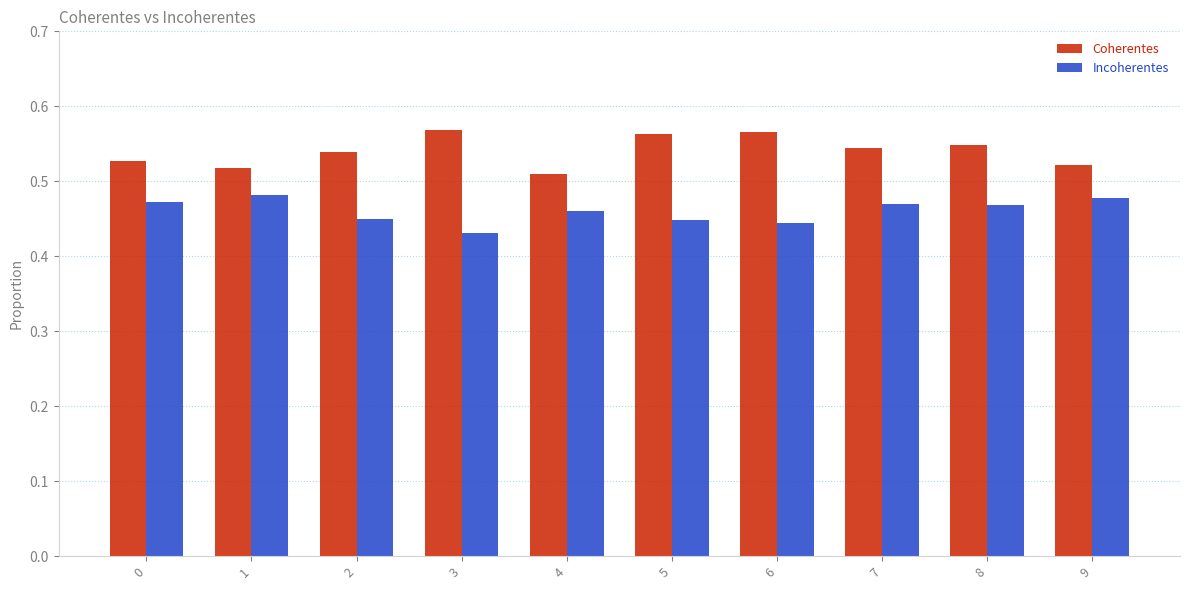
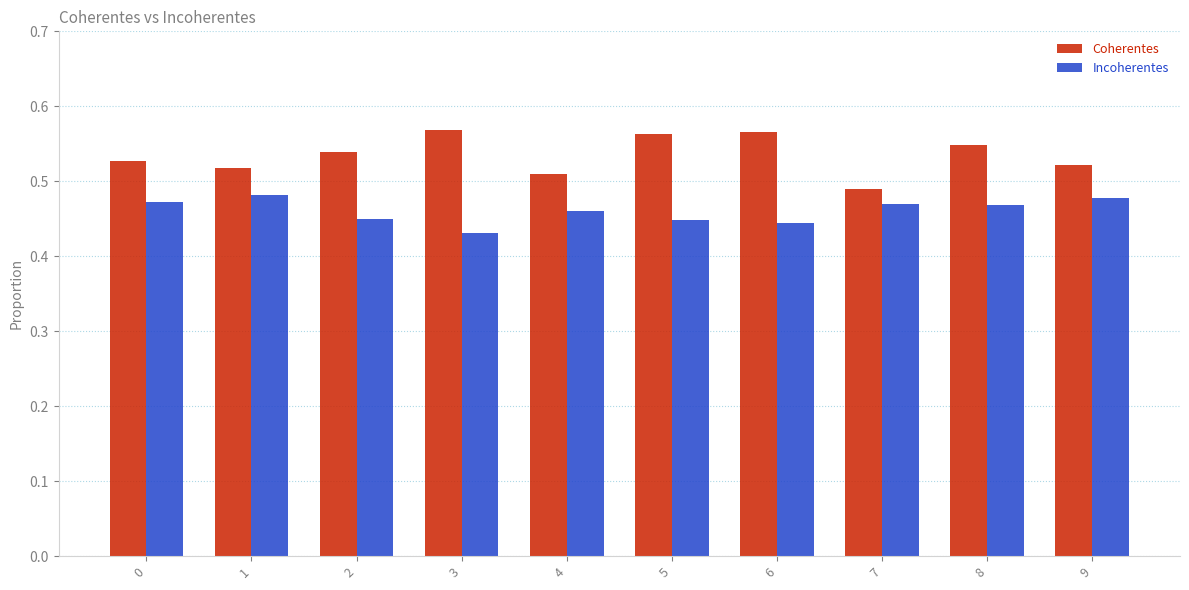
Coherentes, 7: 0.54 -> 0.49
